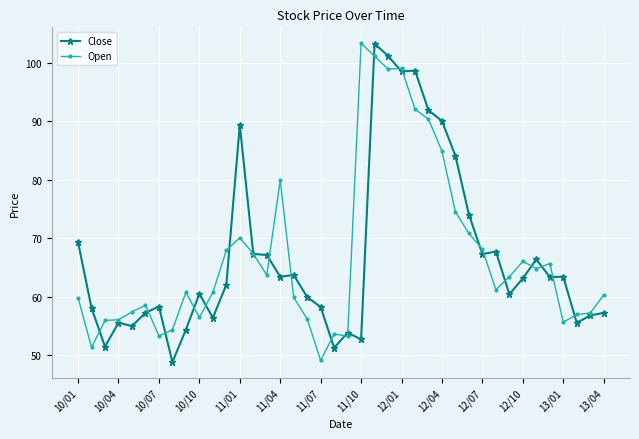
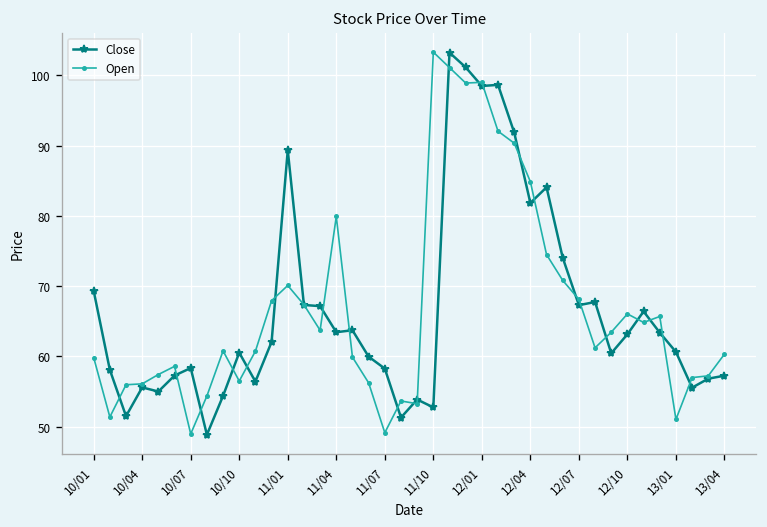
Open, 10/07: 53 -> 49
Close, 12/04: 90 -> 82
Close, 13/01: 63 -> 61
Open, 13/01: 56 -> 51
